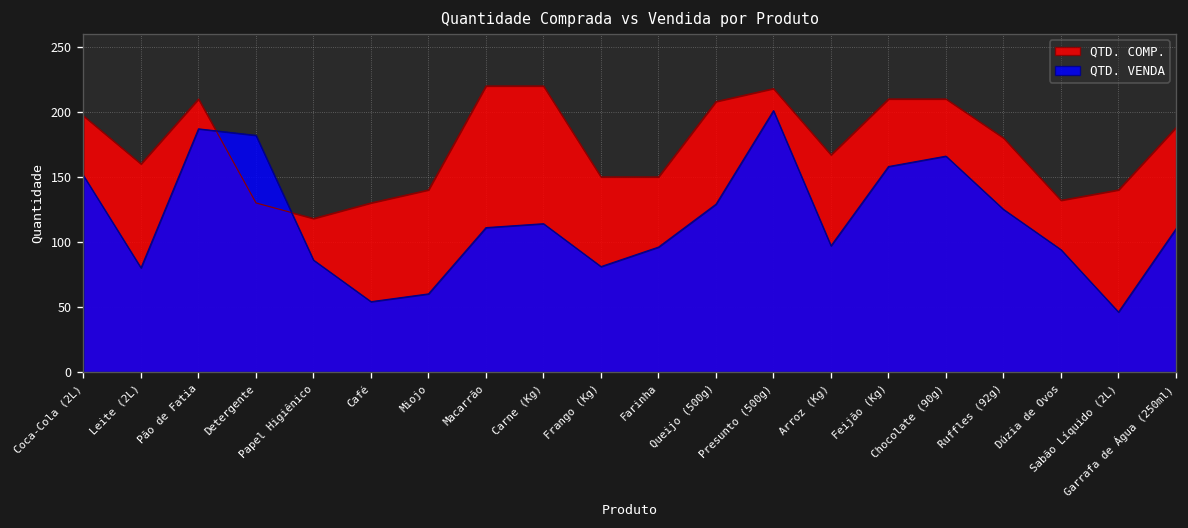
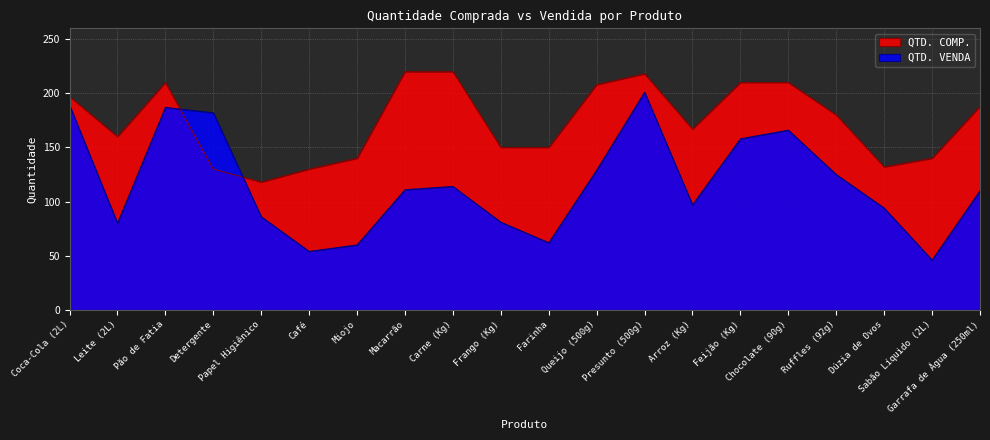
QTD. VENDA, Coca-Cola (2L): 151 -> 189
QTD. VENDA, Farinha: 96 -> 62
